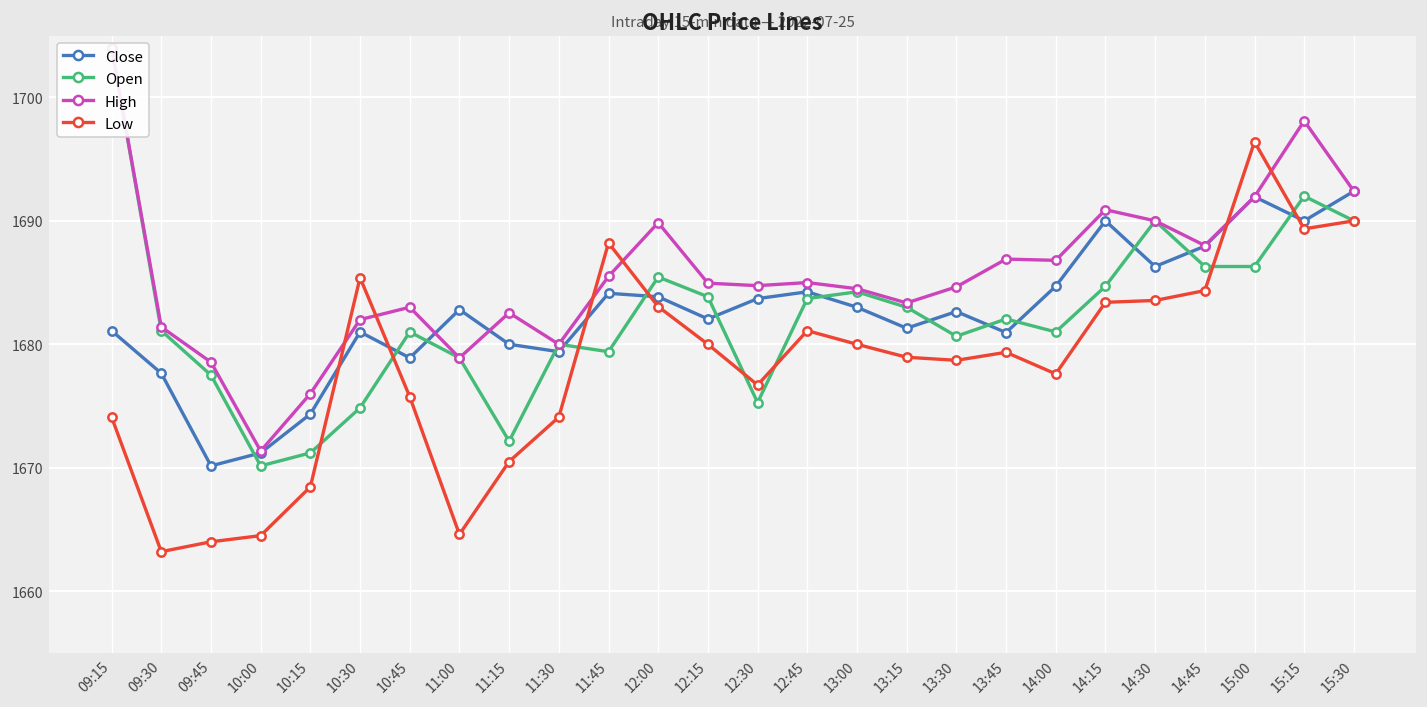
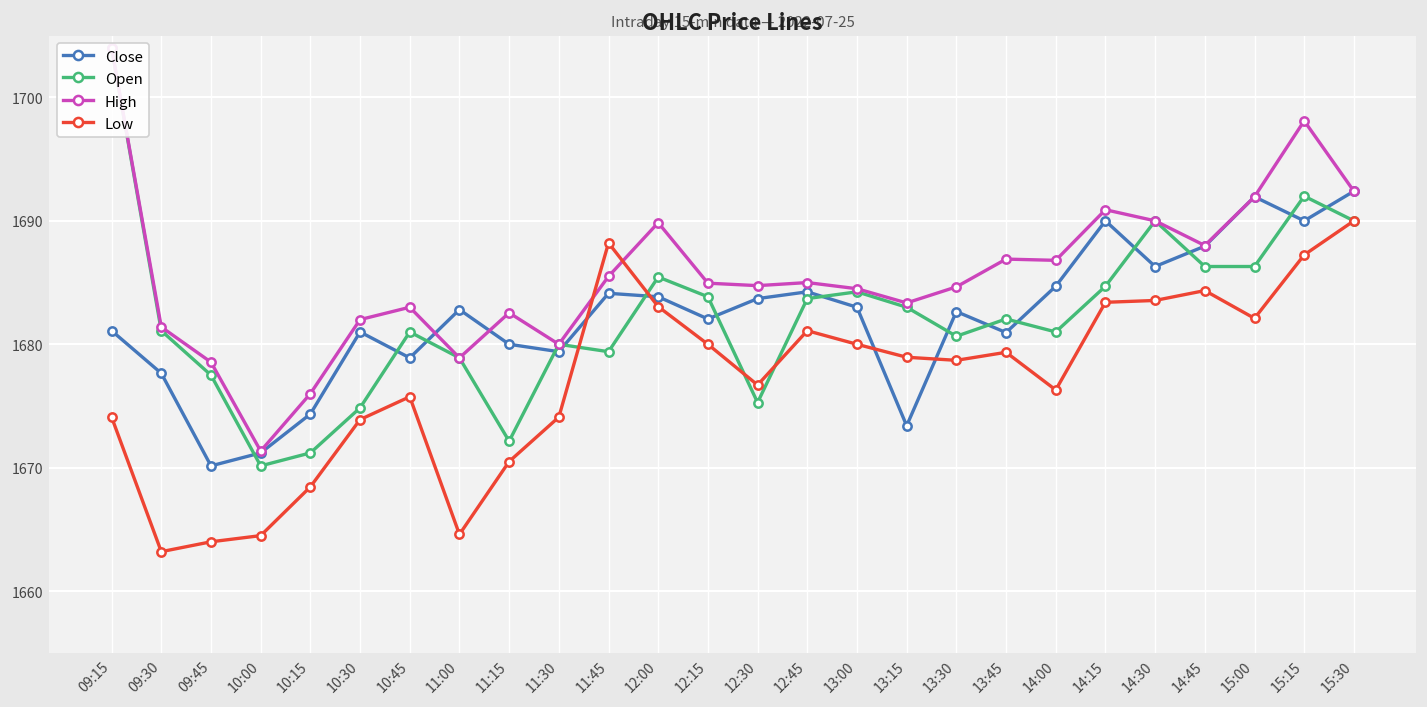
Low, 10:30: 1685.4 -> 1673.9
Close, 13:15: 1681.3 -> 1673.4
Low, 14:00: 1677.6 -> 1676.3
Low, 15:00: 1696.4 -> 1682.1
Low, 15:15: 1689.4 -> 1687.2
